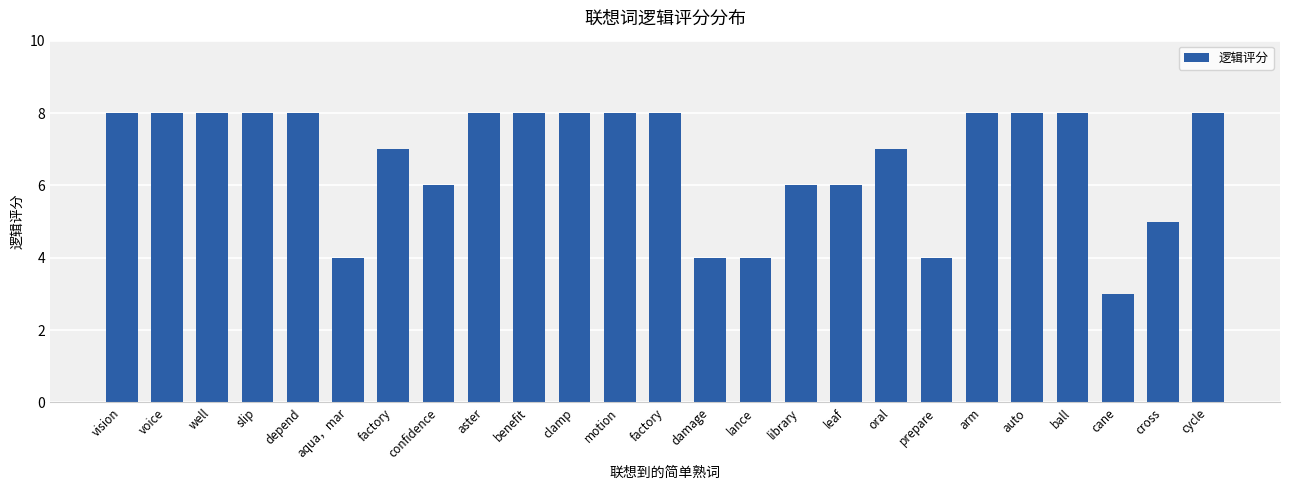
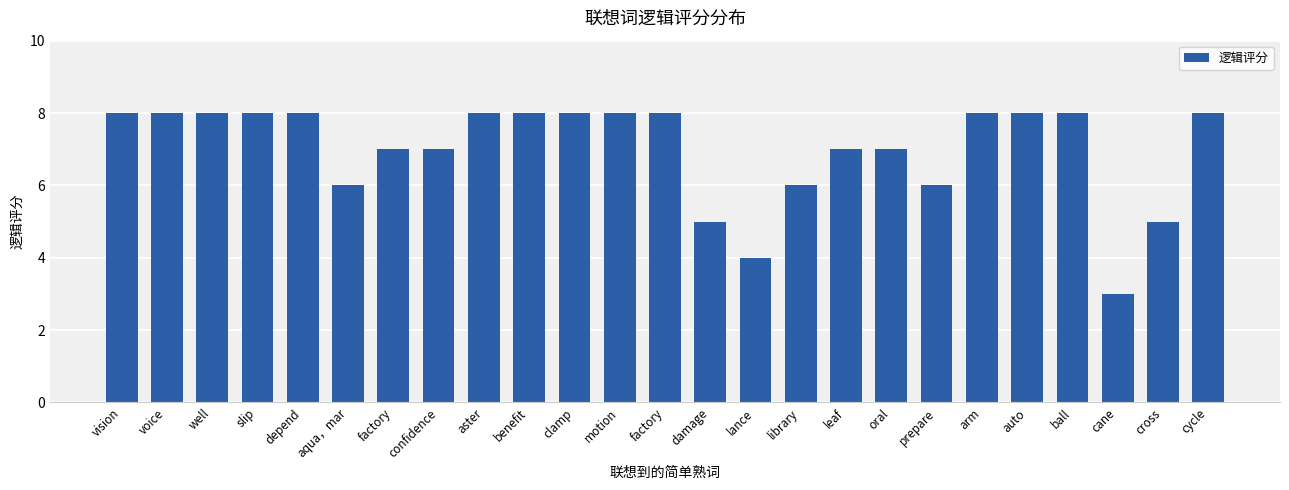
aqua，mar: 4 -> 6
confidence: 6 -> 7
damage: 4 -> 5
leaf: 6 -> 7
prepare: 4 -> 6
